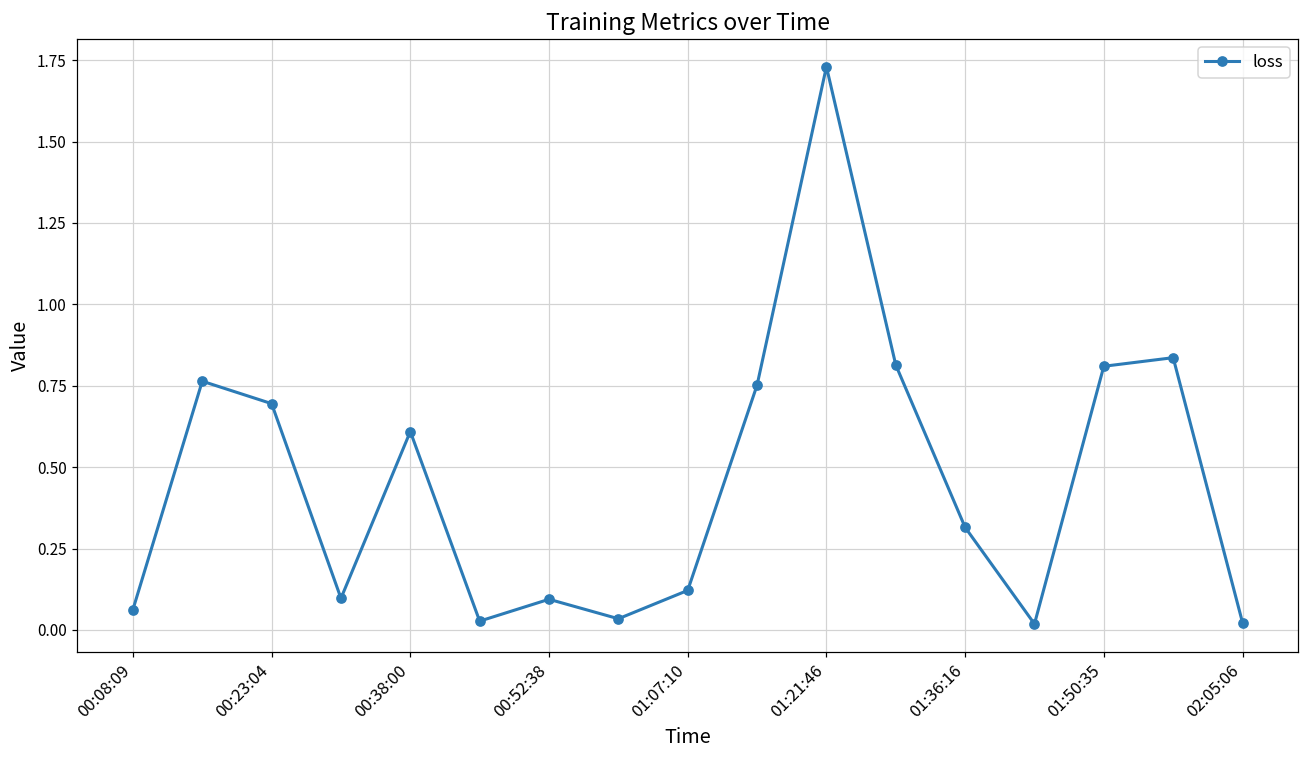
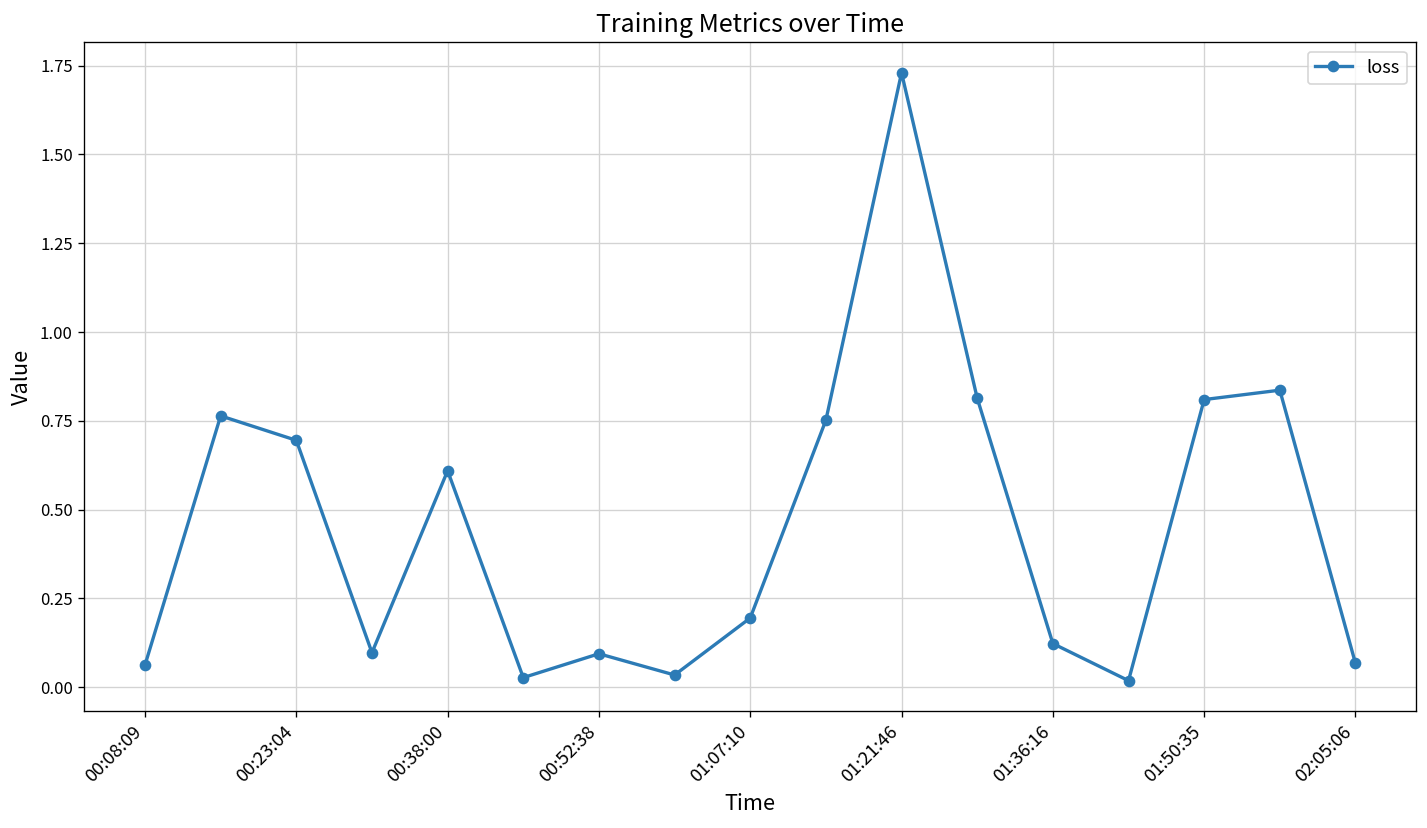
01:07:10: 0.12 -> 0.20
01:36:16: 0.32 -> 0.12
02:05:06: 0.02 -> 0.07
